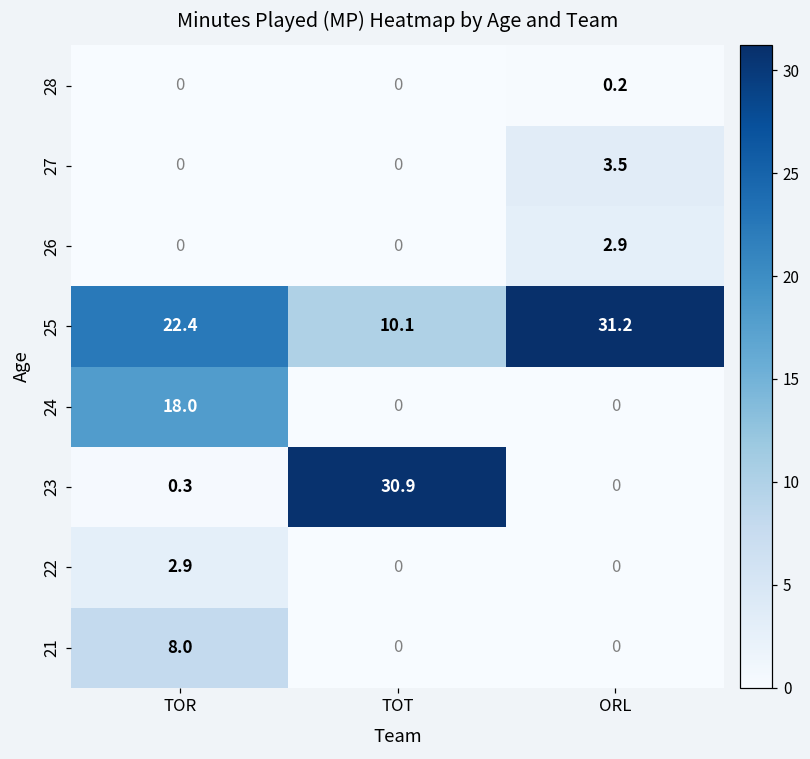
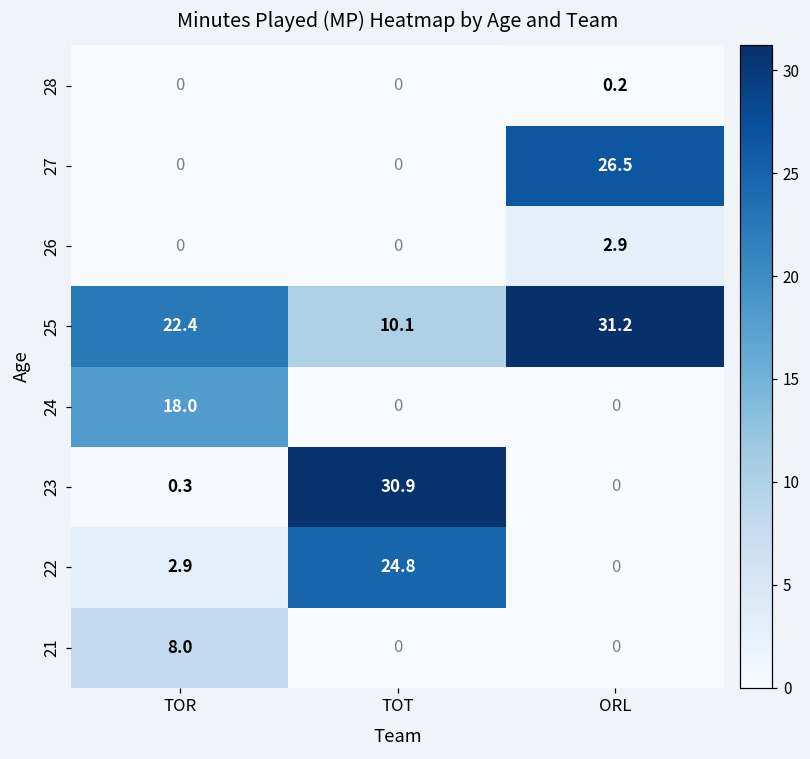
27, ORL: 3.5 -> 26.5
22, TOT: 0 -> 24.8
